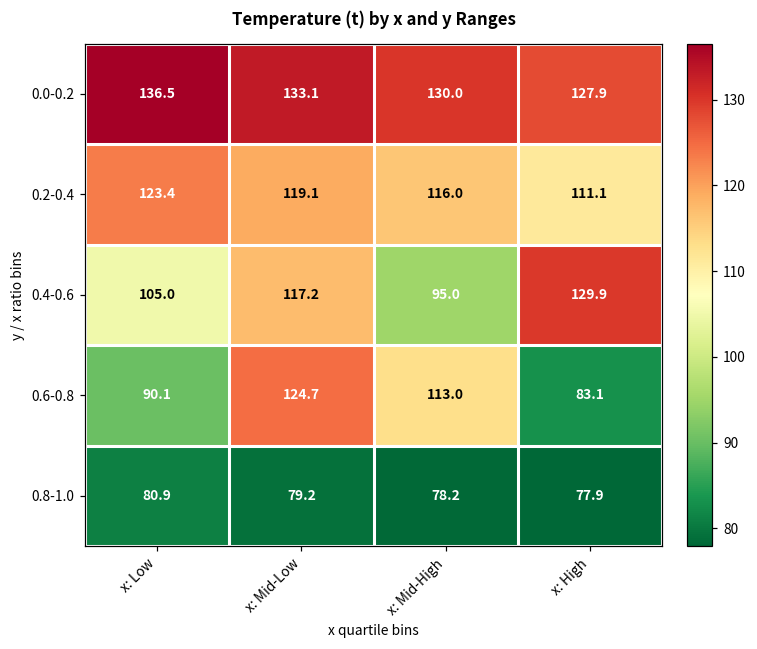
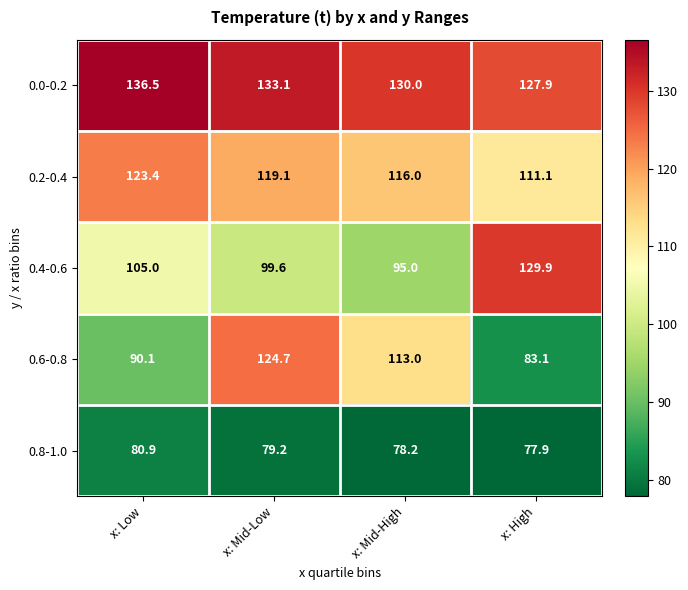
0.4-0.6, x: Mid-Low: 117.2 -> 99.6
